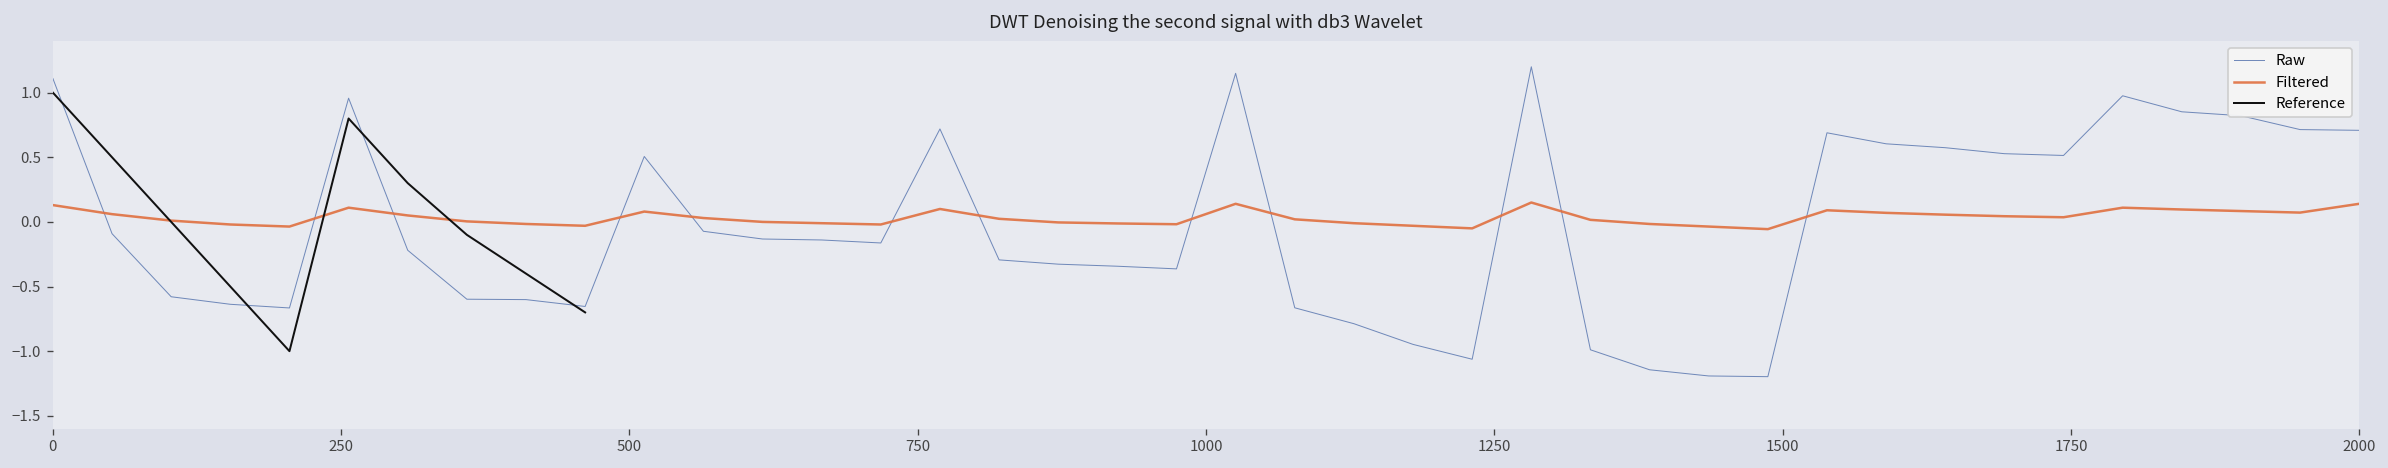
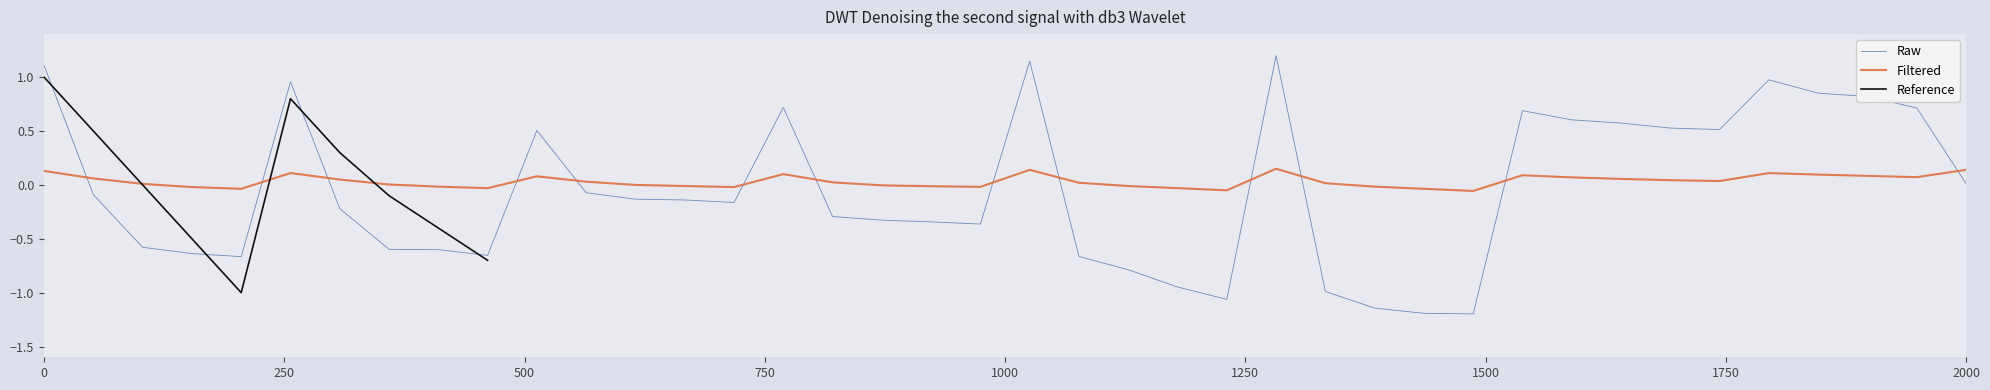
Raw, 2000: 0.71 -> 0.01
